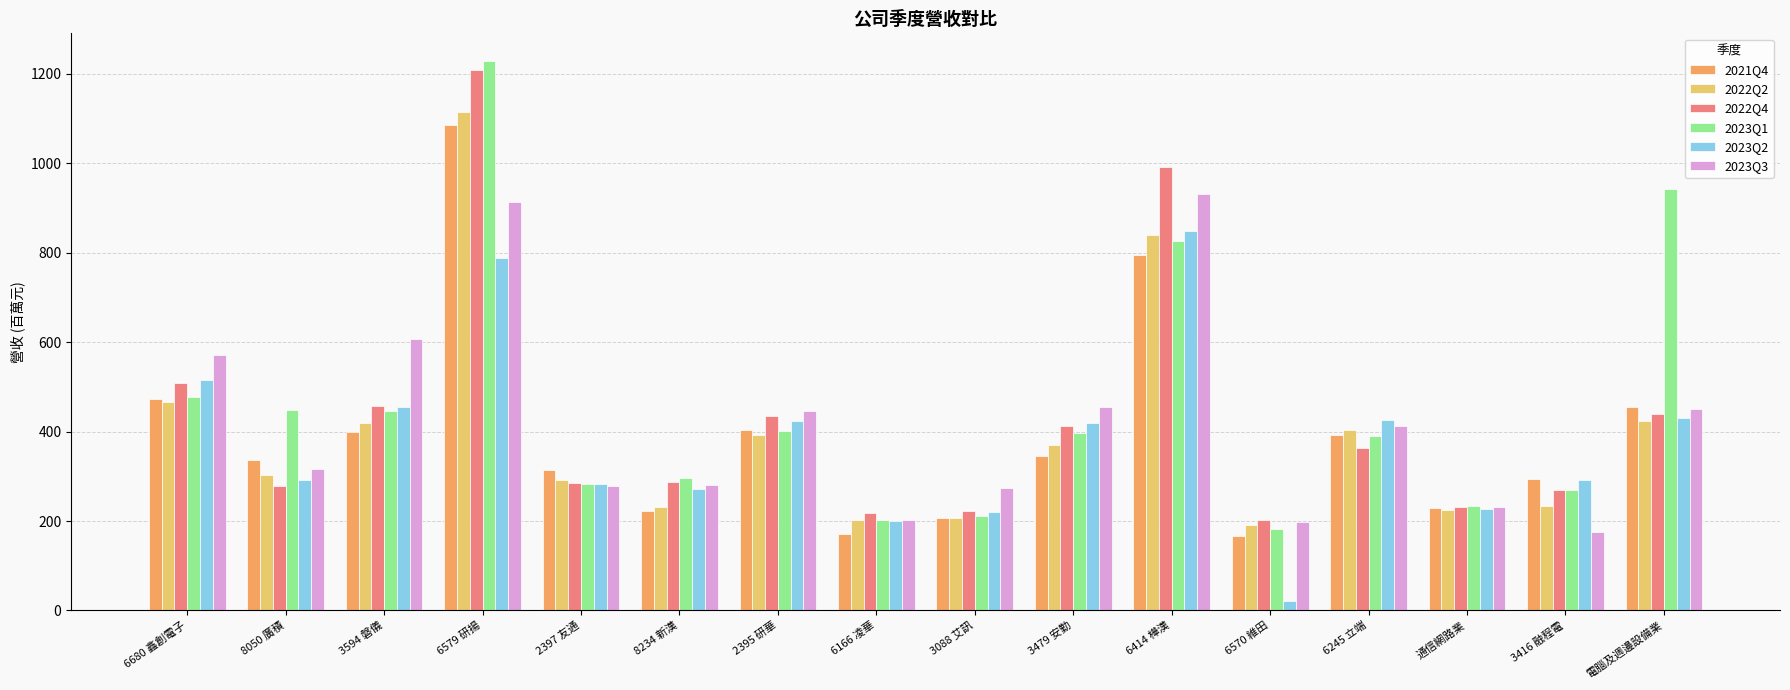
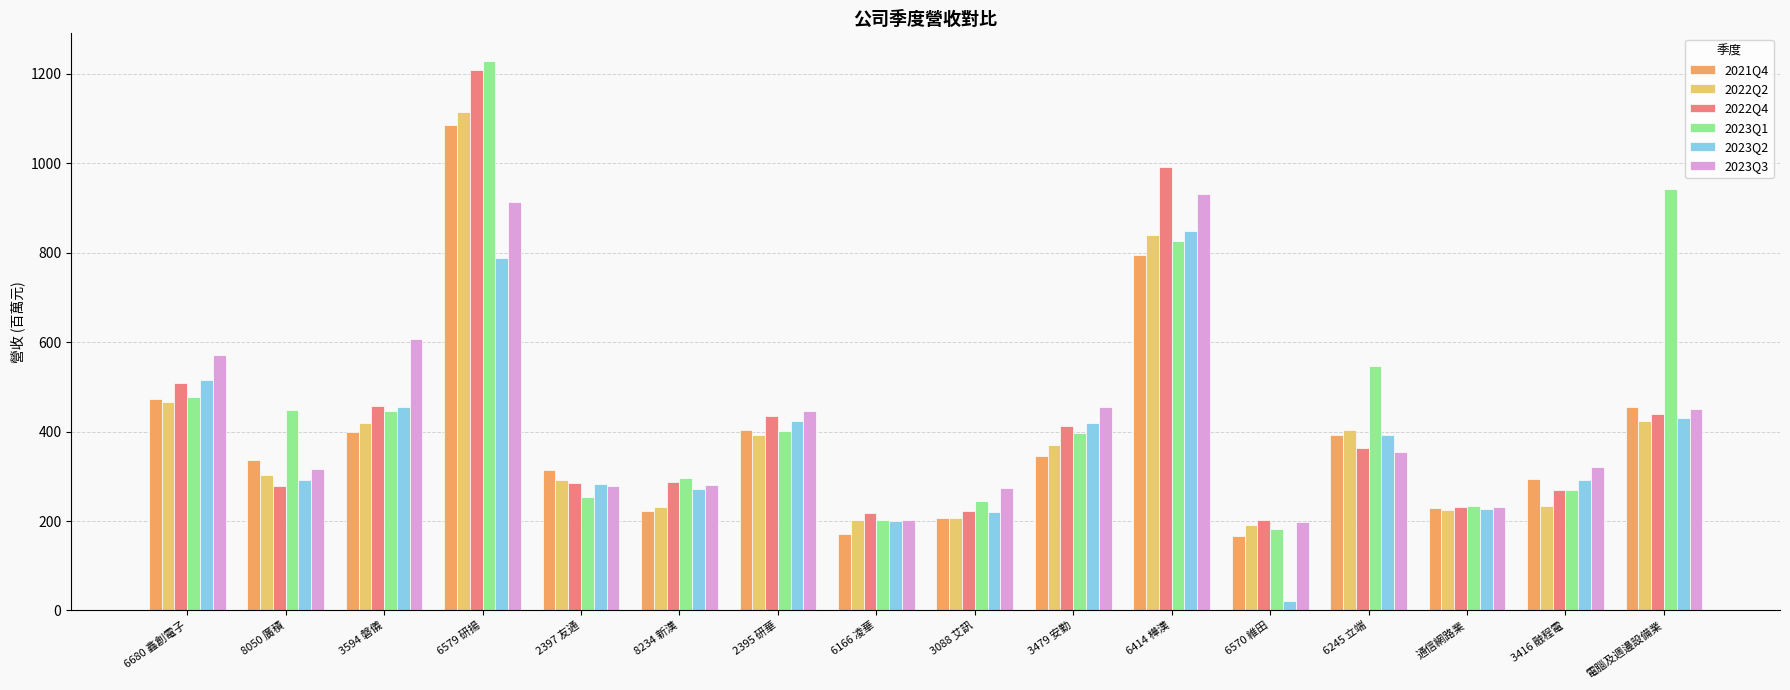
2023Q1, 2397 友通: 280 -> 250
2023Q1, 3088 艾訊: 210 -> 250
2023Q1, 6245 立端: 390 -> 550
2023Q2, 6245 立端: 430 -> 390
2023Q3, 6245 立端: 410 -> 360
2023Q3, 3416 融程電: 180 -> 320
